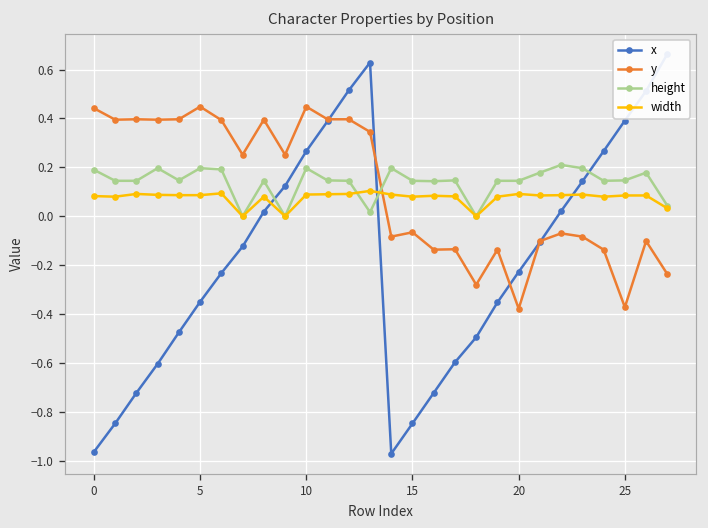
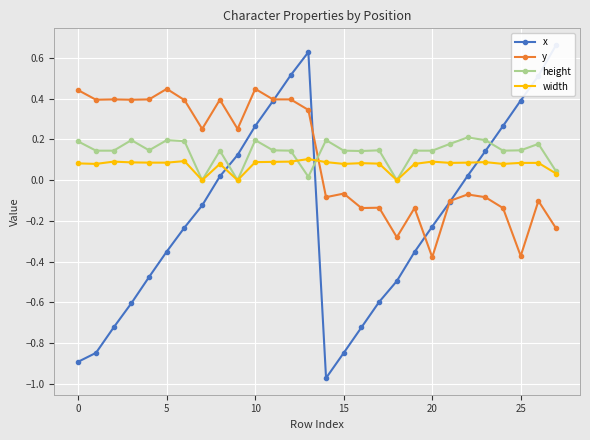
x, 0: -0.96 -> -0.89
